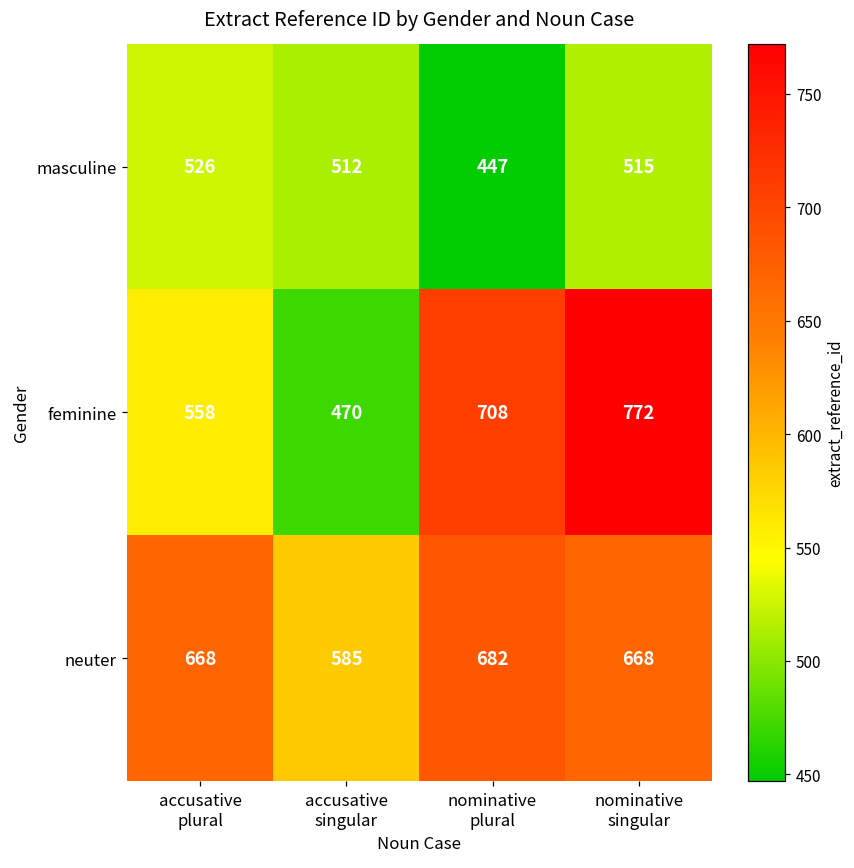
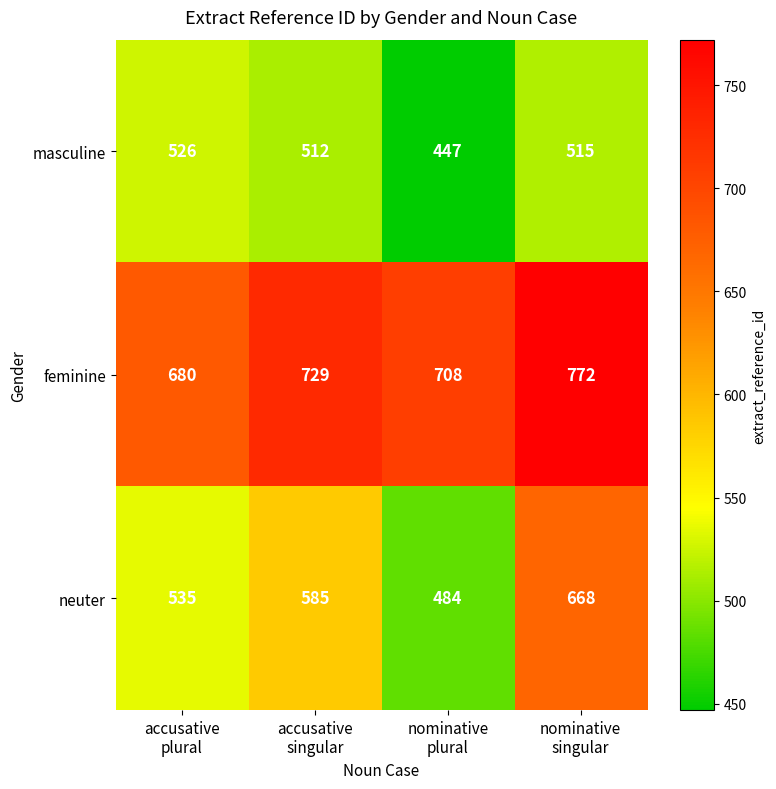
feminine, accusative plural: 558 -> 680
feminine, accusative singular: 470 -> 729
neuter, accusative plural: 668 -> 535
neuter, nominative plural: 682 -> 484
